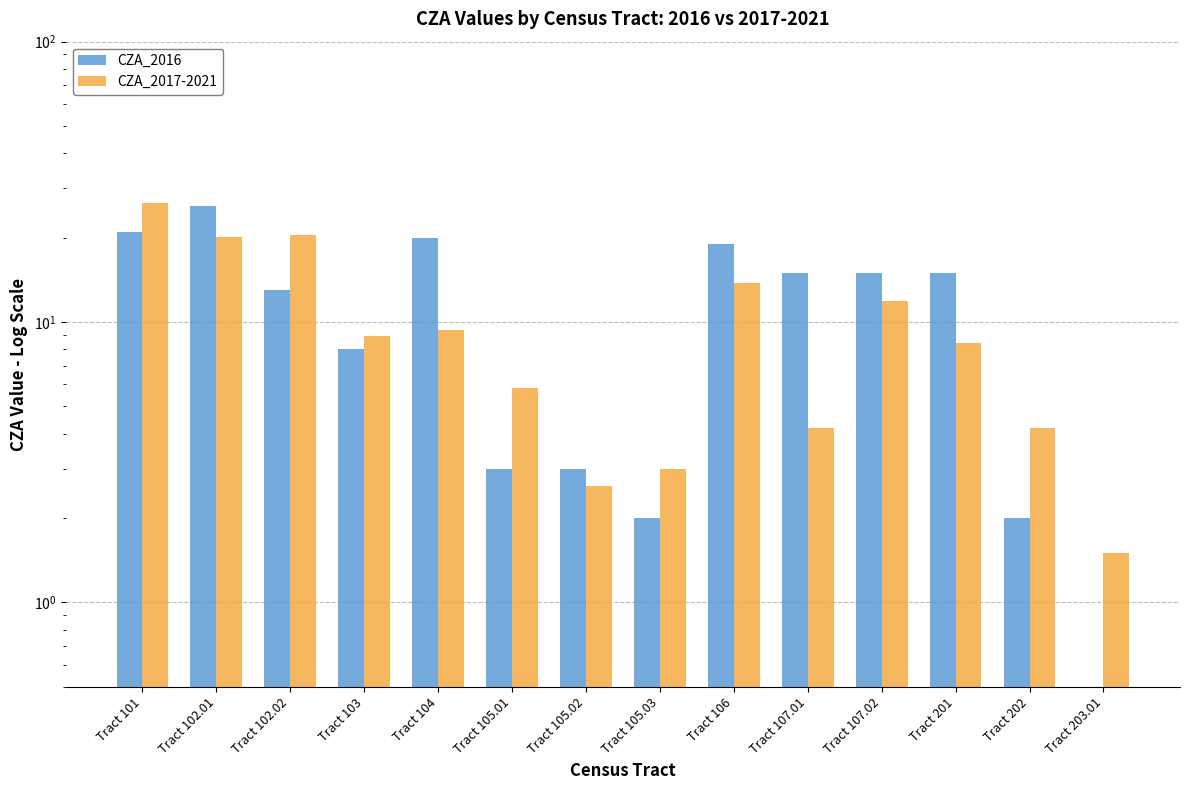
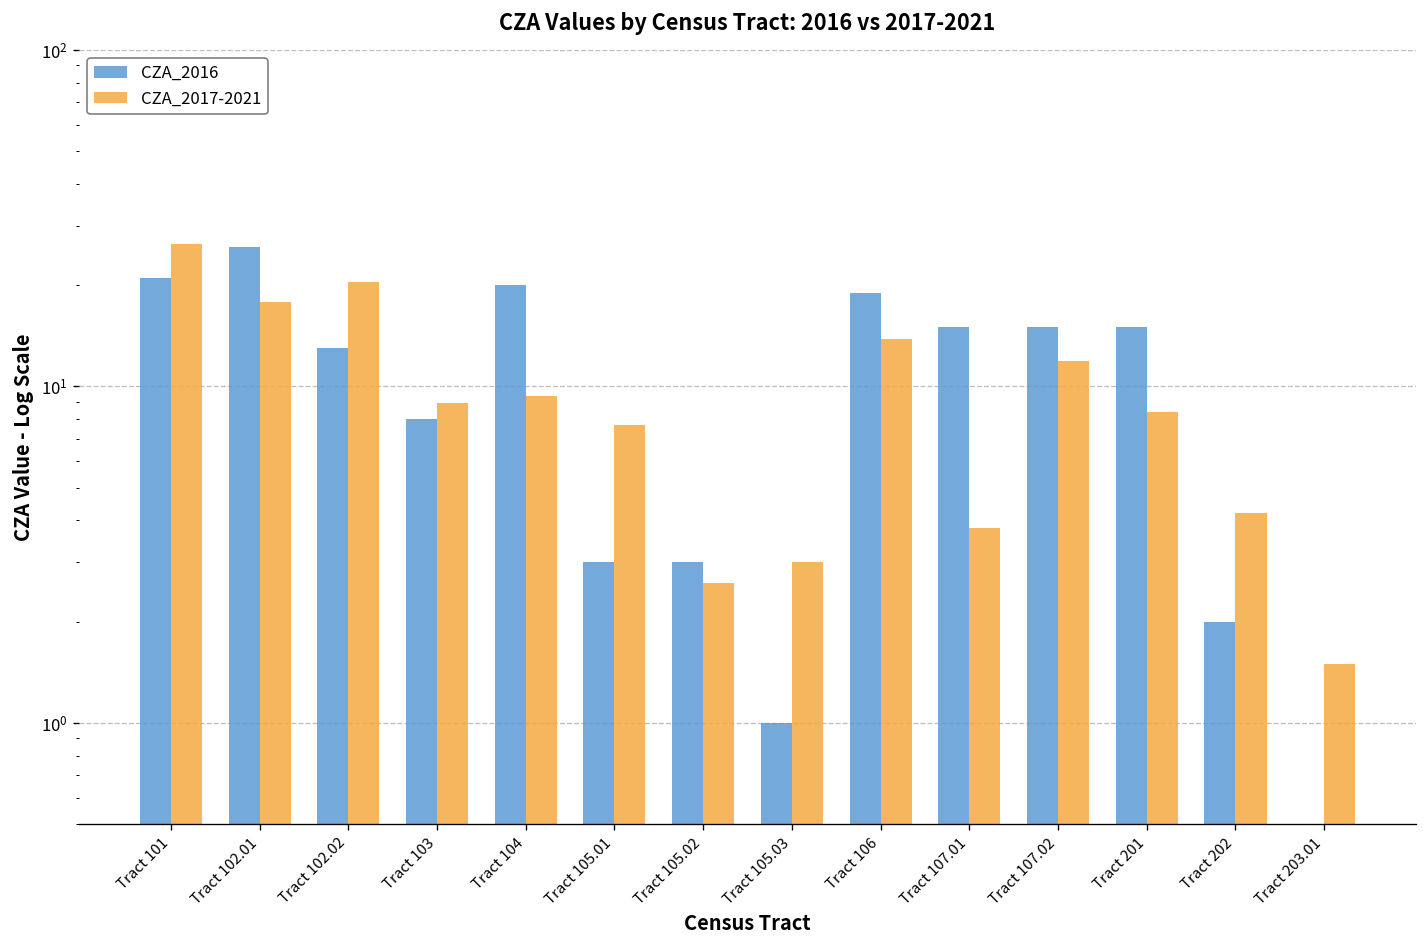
CZA_2017-2021, Tract 102.01: 20 -> 18
CZA_2017-2021, Tract 105.01: 5.8 -> 7.7
CZA_2016, Tract 105.03: 2 -> 1
CZA_2017-2021, Tract 107.01: 4.2 -> 3.8
